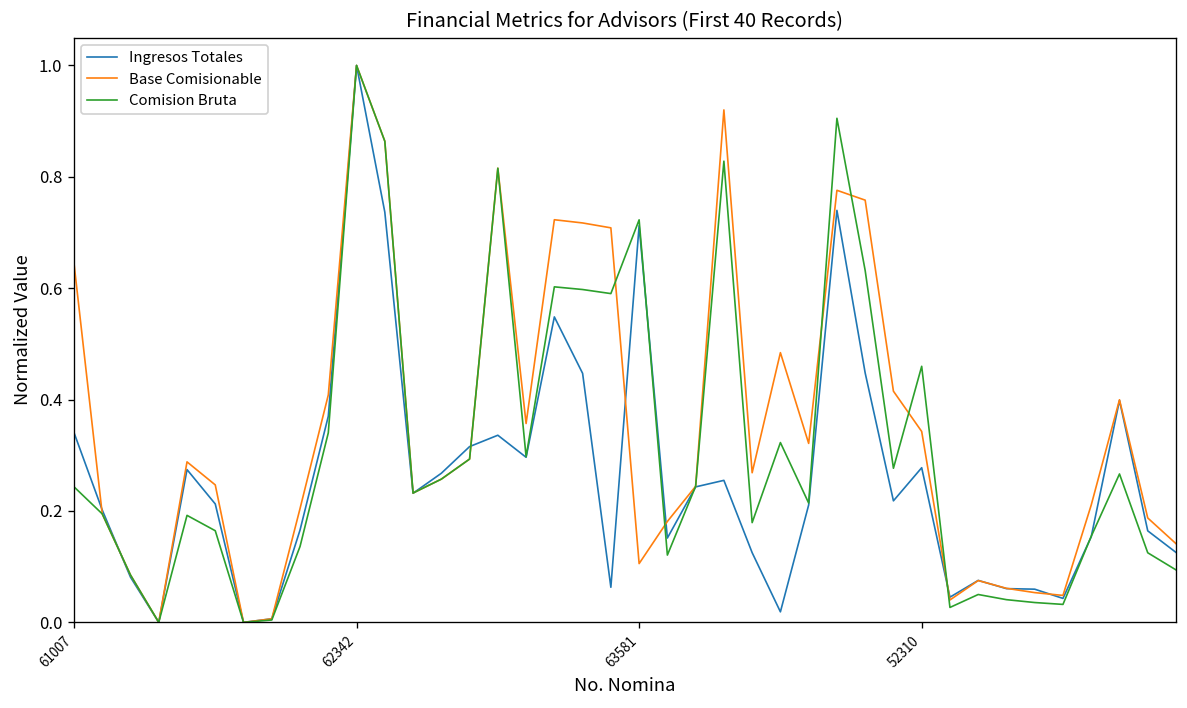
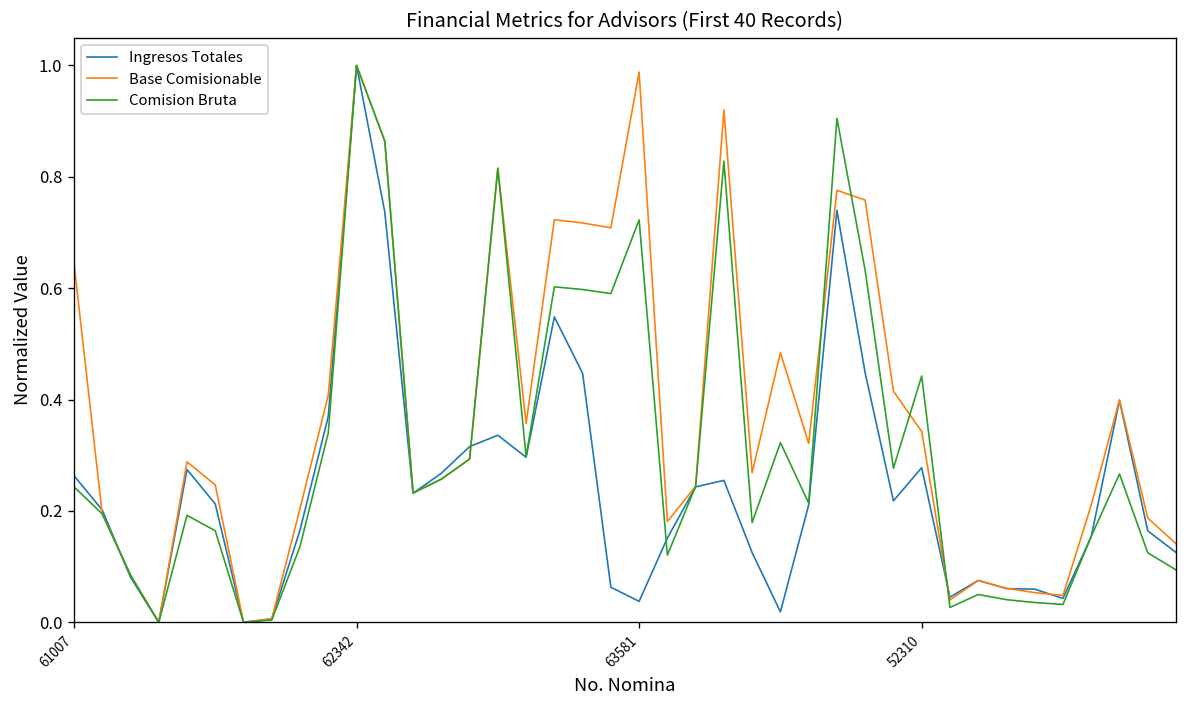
Ingresos Totales, 61007: 0.34 -> 0.26
Ingresos Totales, 63581: 0.71 -> 0.04
Base Comisionable, 63581: 0.11 -> 0.99
Comision Bruta, 52310: 0.46 -> 0.44
